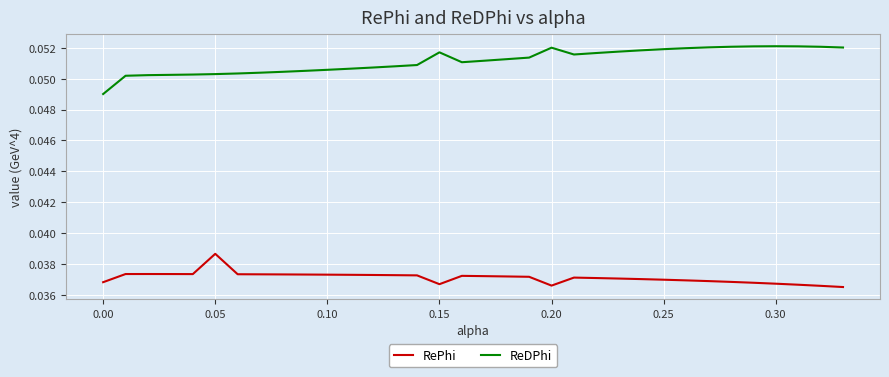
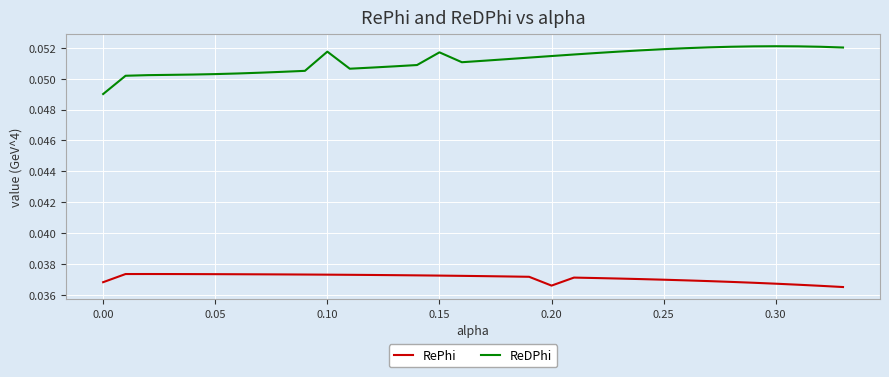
RePhi, 0.05: 0.0387 -> 0.0373
ReDPhi, 0.10: 0.0506 -> 0.0517
RePhi, 0.15: 0.0367 -> 0.0372
ReDPhi, 0.20: 0.0520 -> 0.0515
